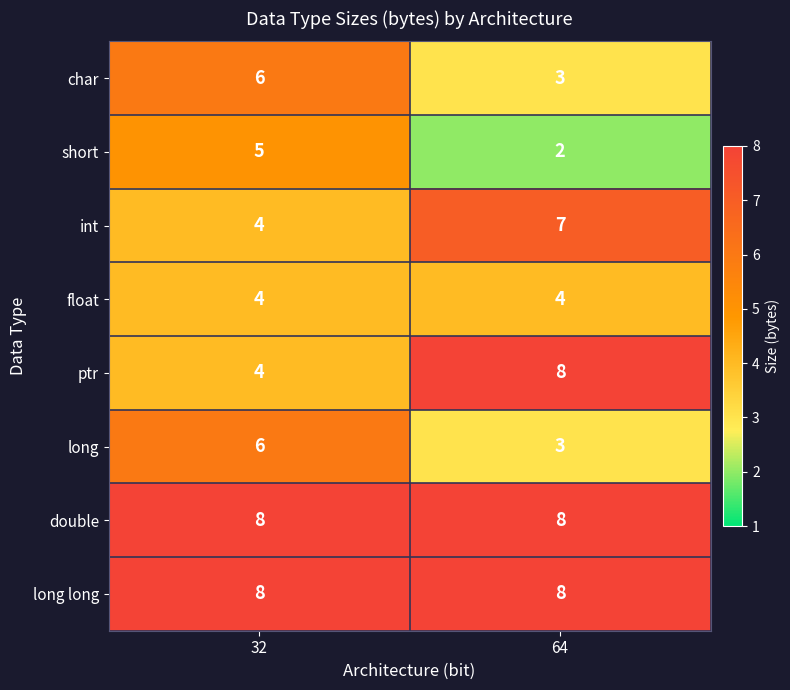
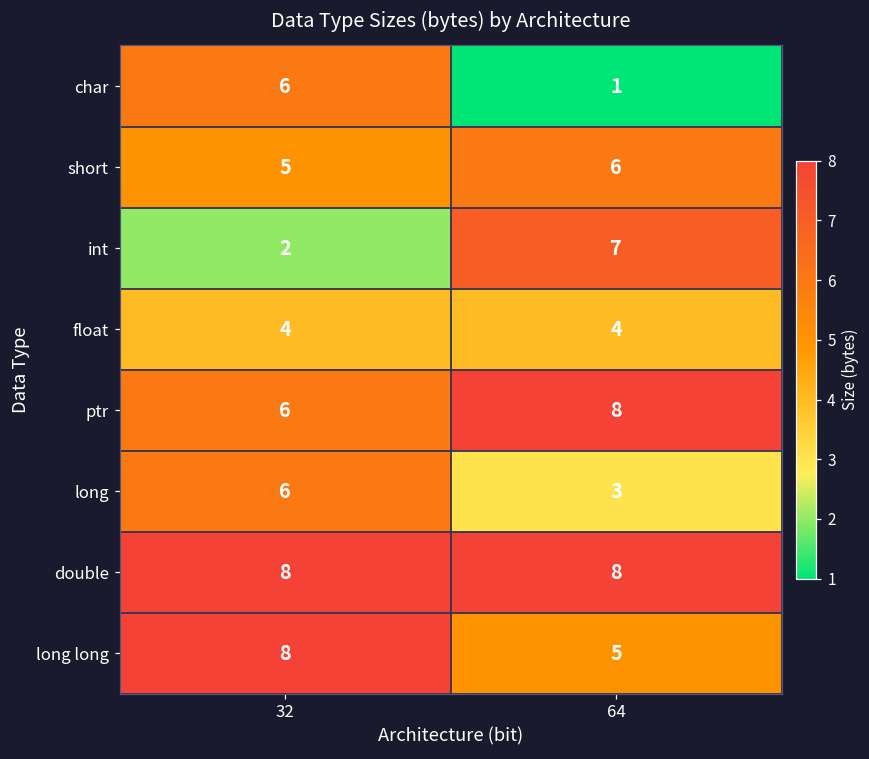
char, 64: 3 -> 1
short, 64: 2 -> 6
int, 32: 4 -> 2
ptr, 32: 4 -> 6
long long, 64: 8 -> 5
